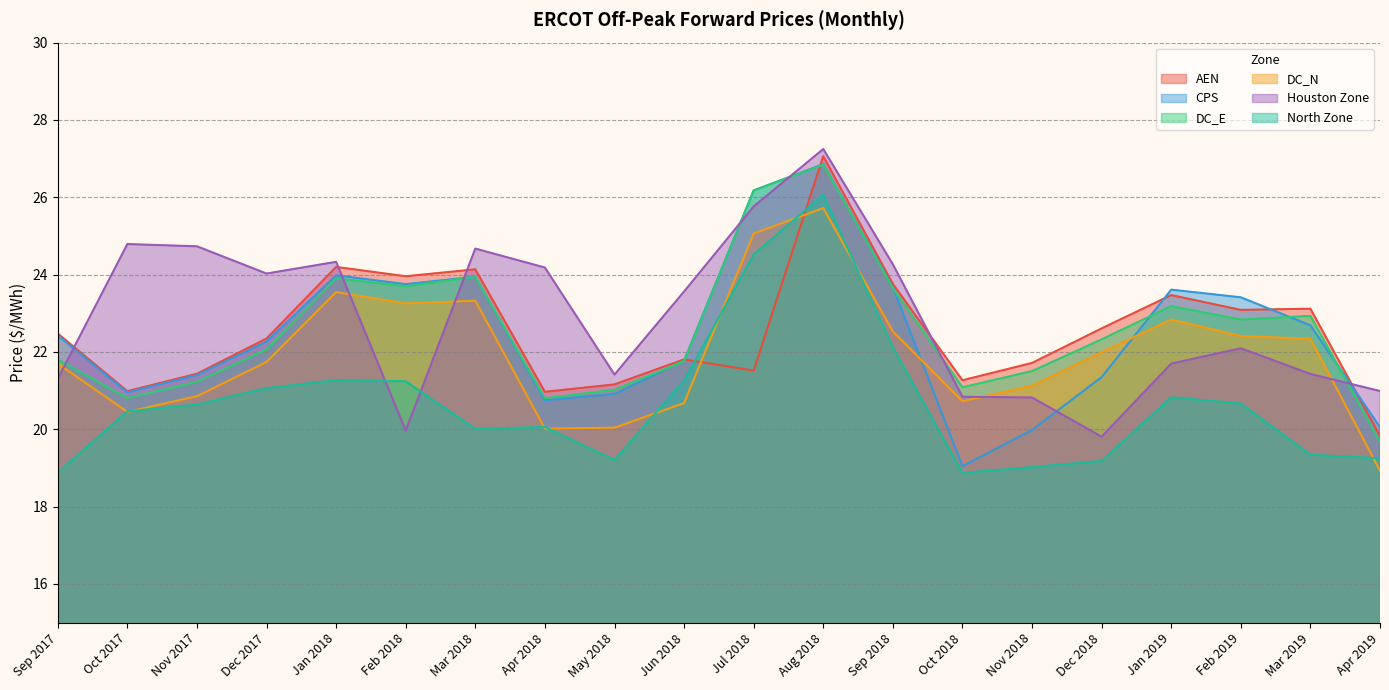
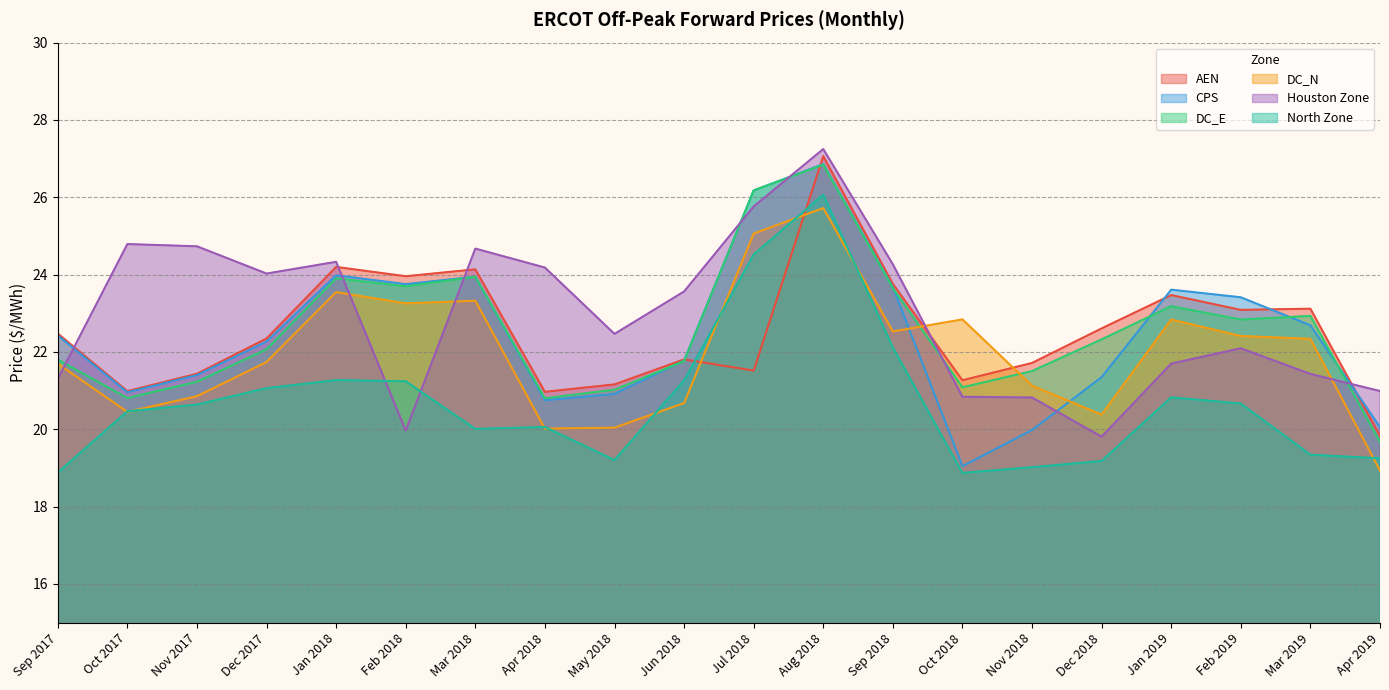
Houston Zone, May 2018: 21.4 -> 22.5
DC_N, Oct 2018: 20.7 -> 22.8
DC_N, Dec 2018: 22.0 -> 20.4
